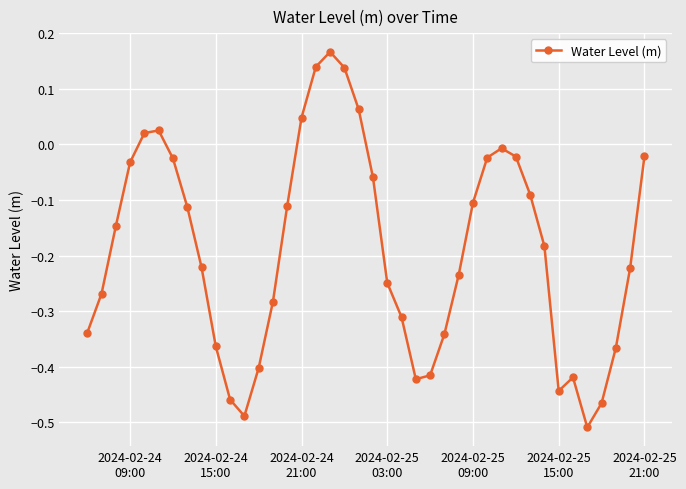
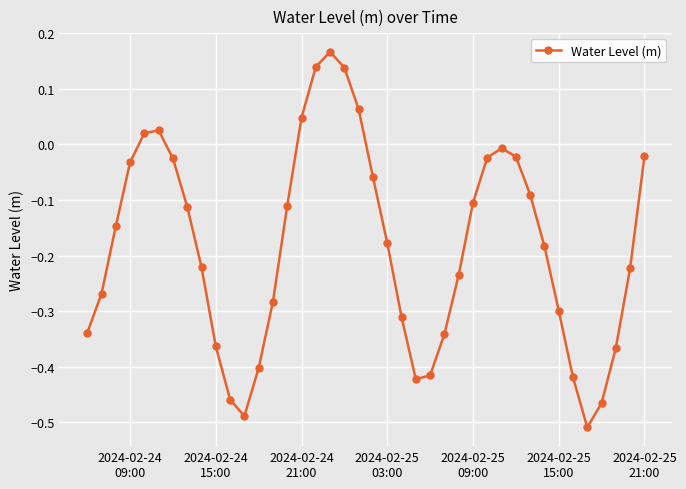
2024-02-25 03:00: -0.25 -> -0.18
2024-02-25 15:00: -0.44 -> -0.30
